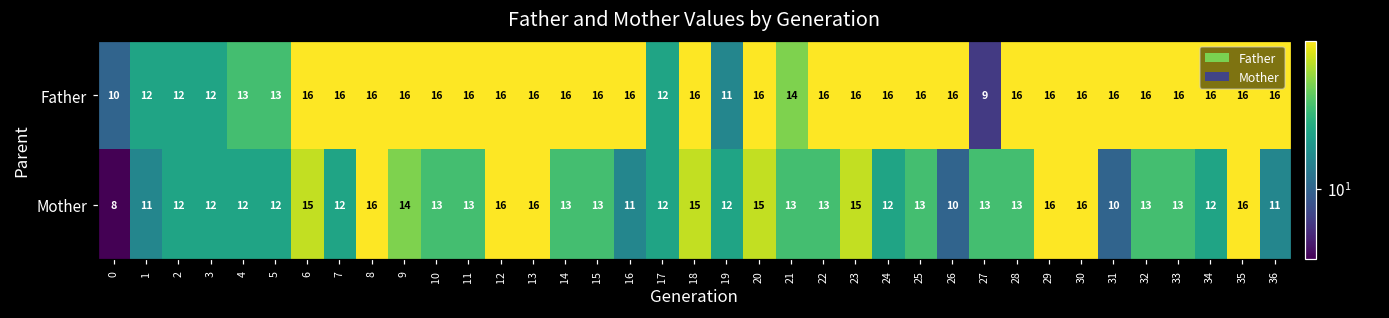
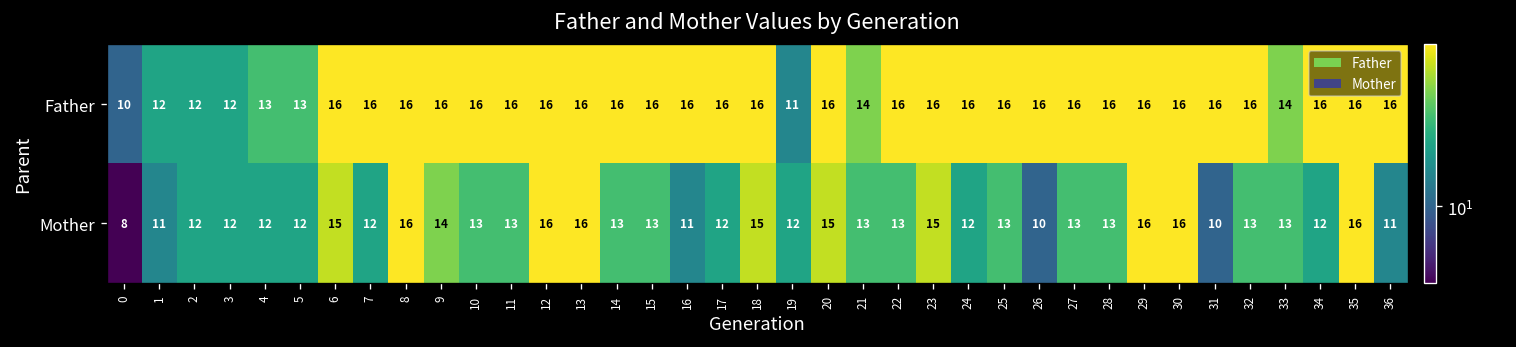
Father, 17: 12 -> 16
Father, 27: 9 -> 16
Father, 33: 16 -> 14
